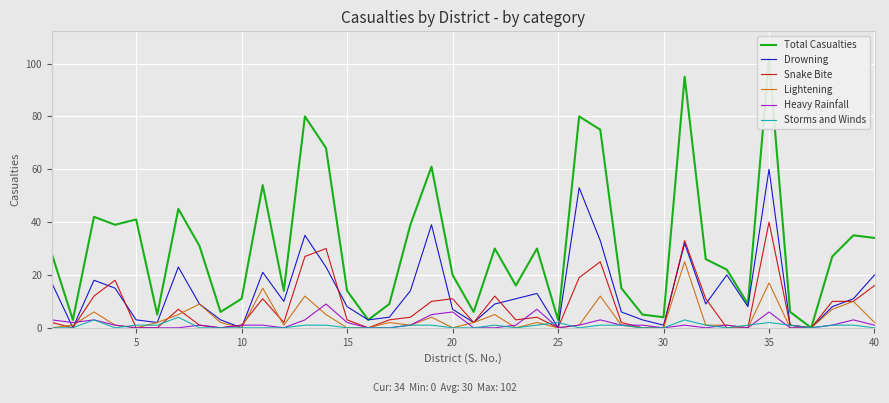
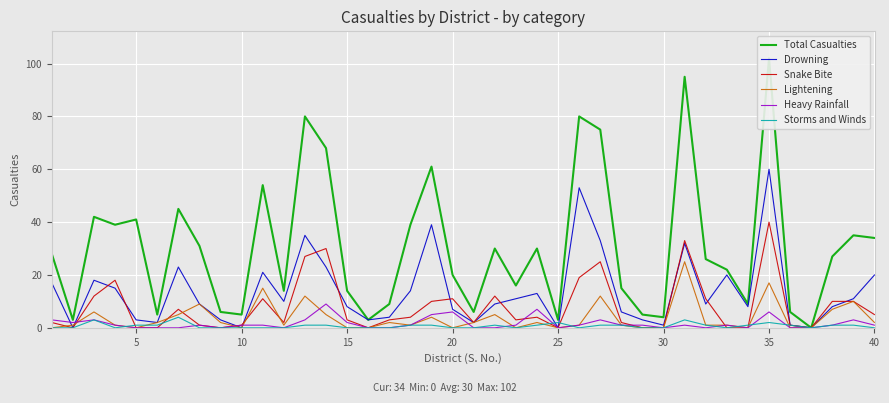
Total Casualties, 10: 11 -> 5
Snake Bite, 40: 16 -> 5
